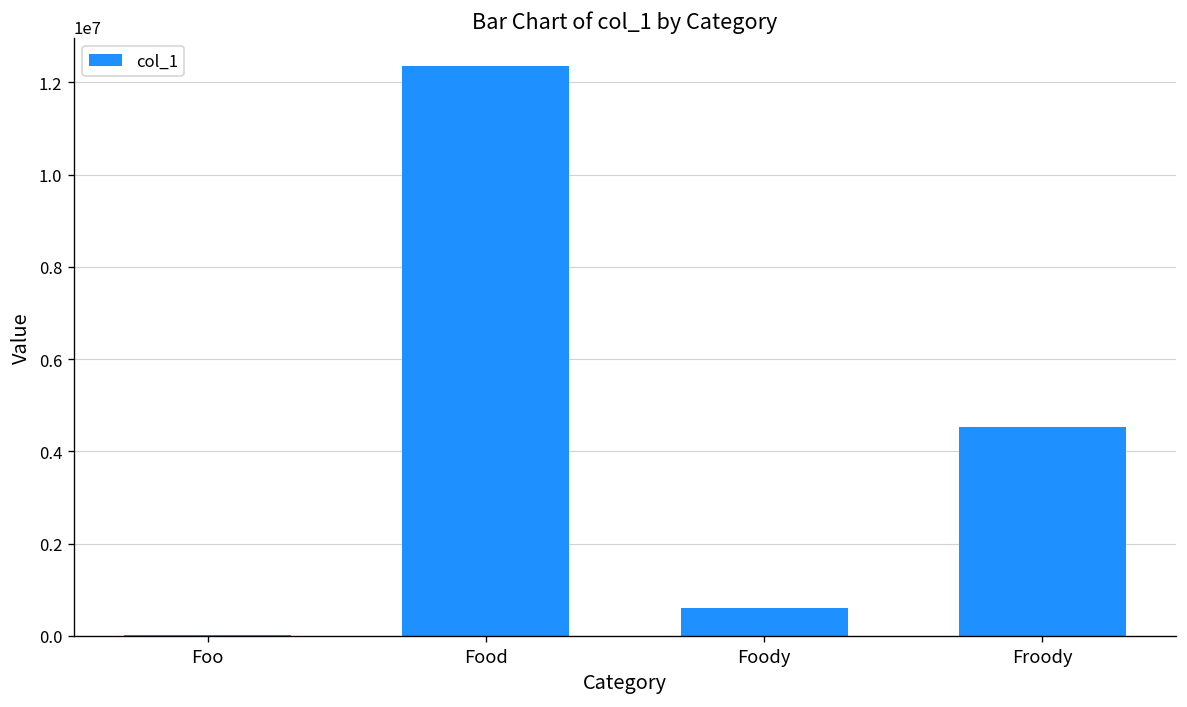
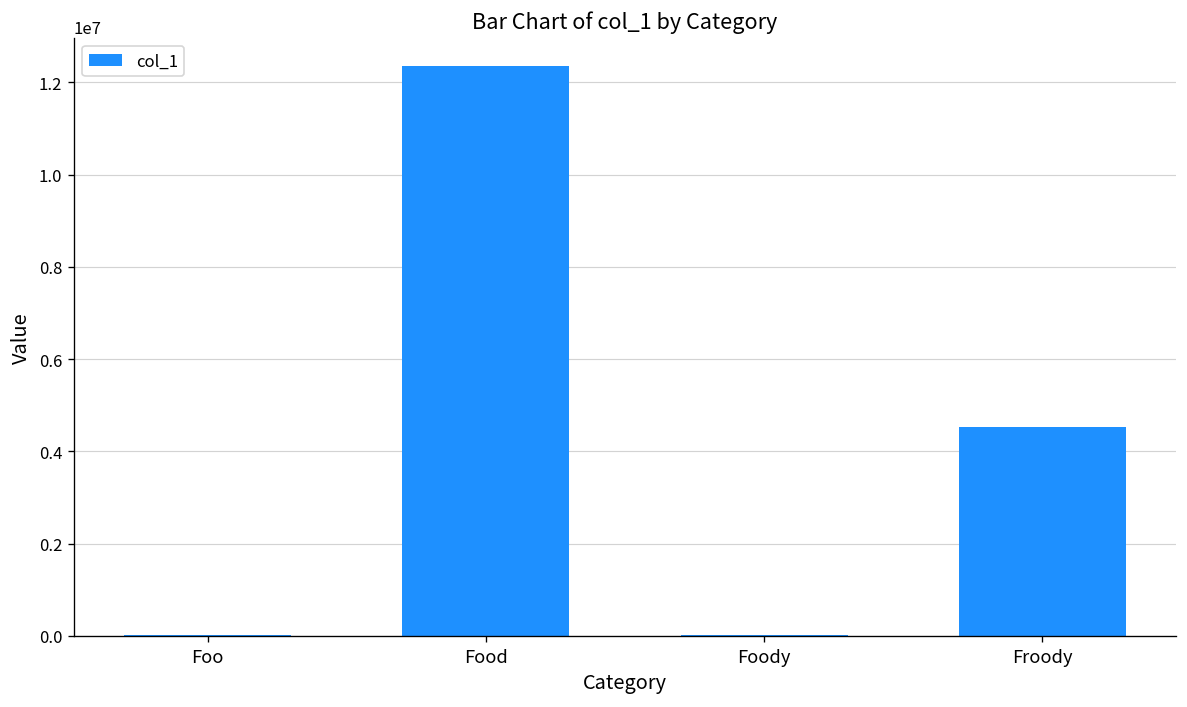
Foody: 600000 -> 0
